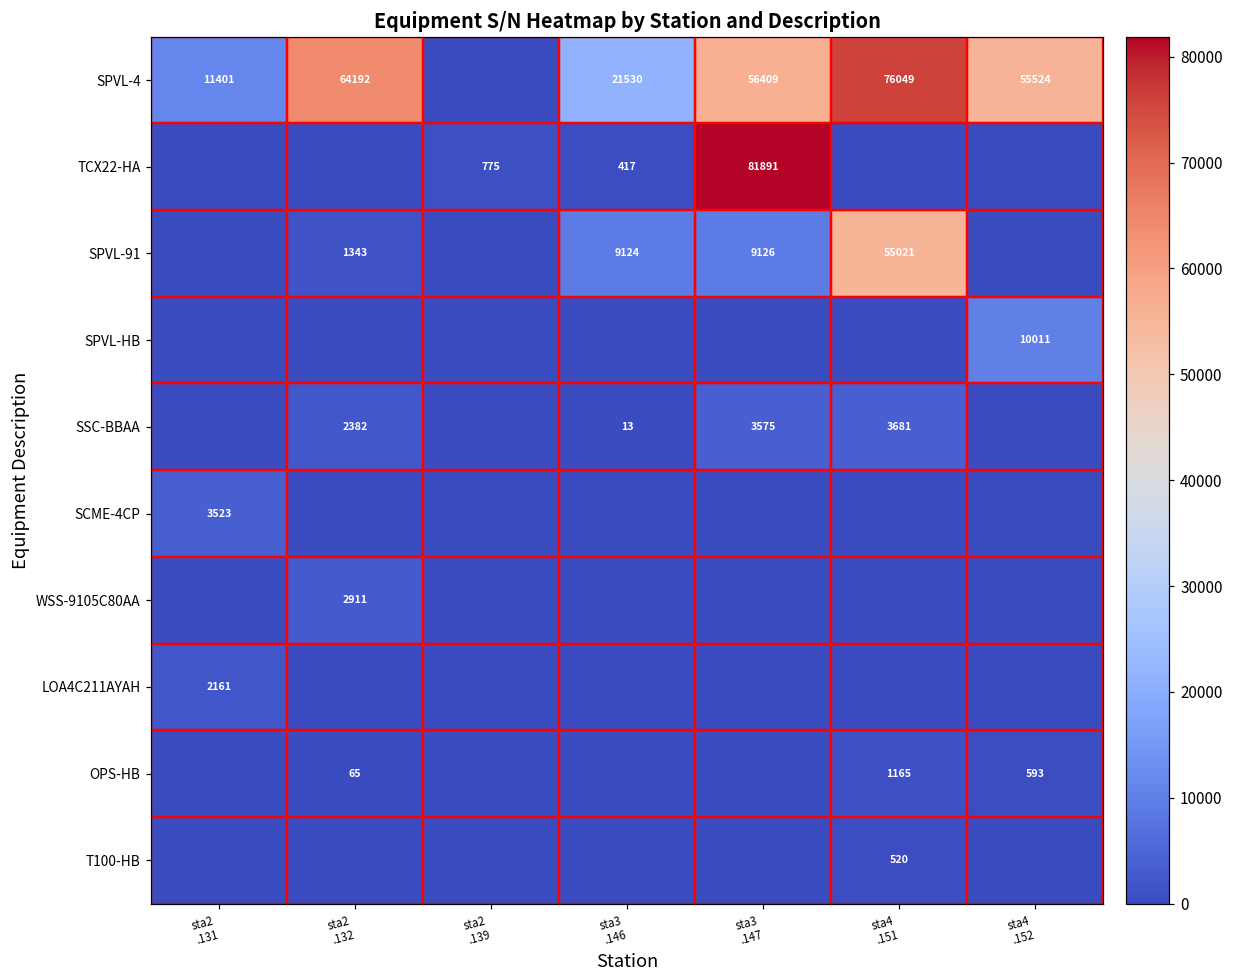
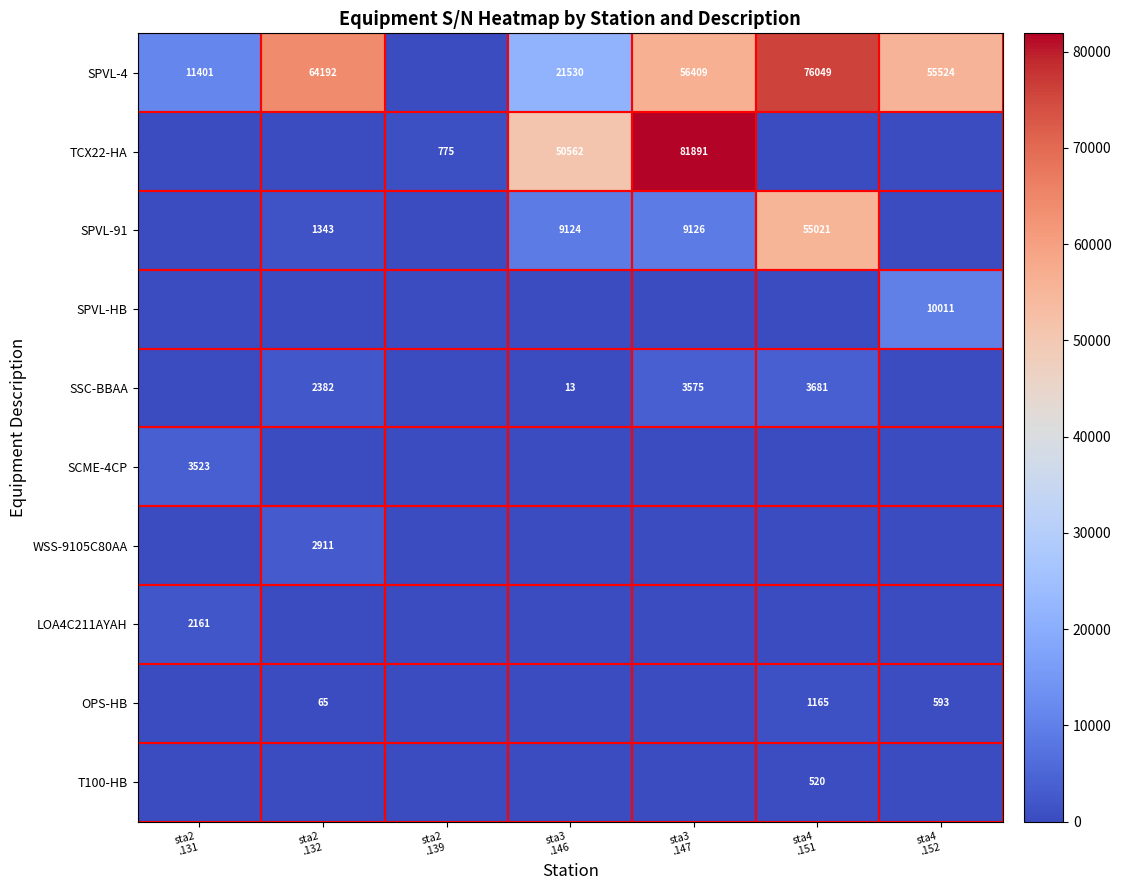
TCX22-HA, sta3 .146: 417 -> 50562
